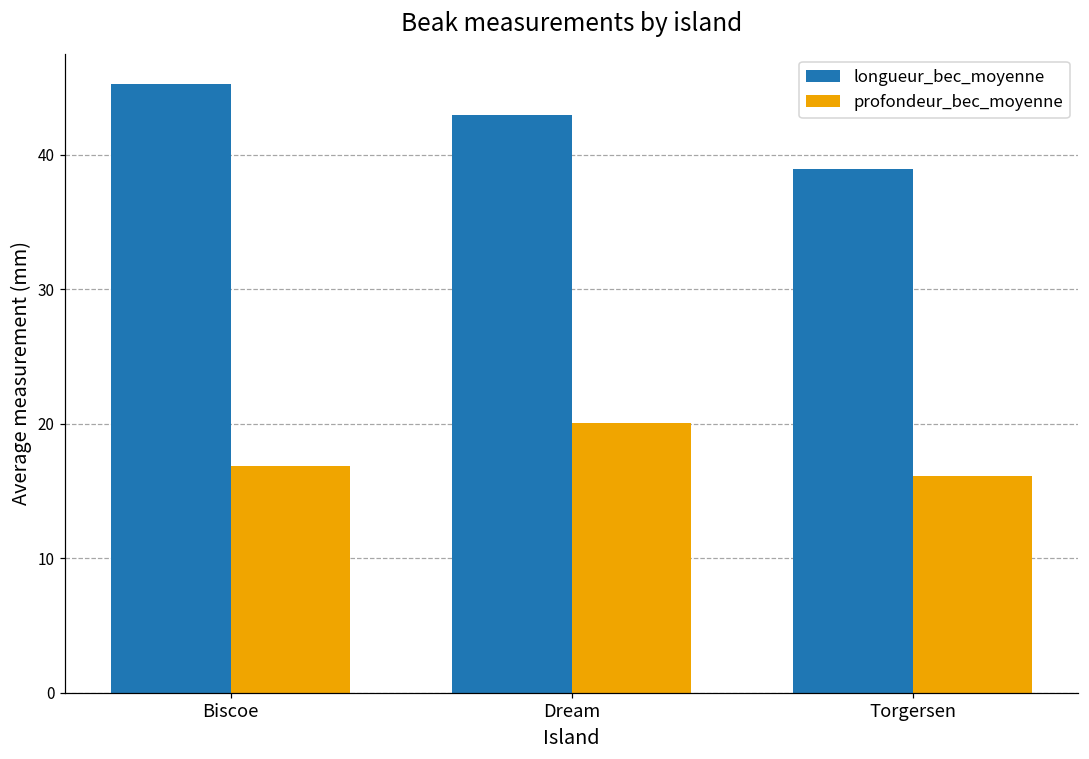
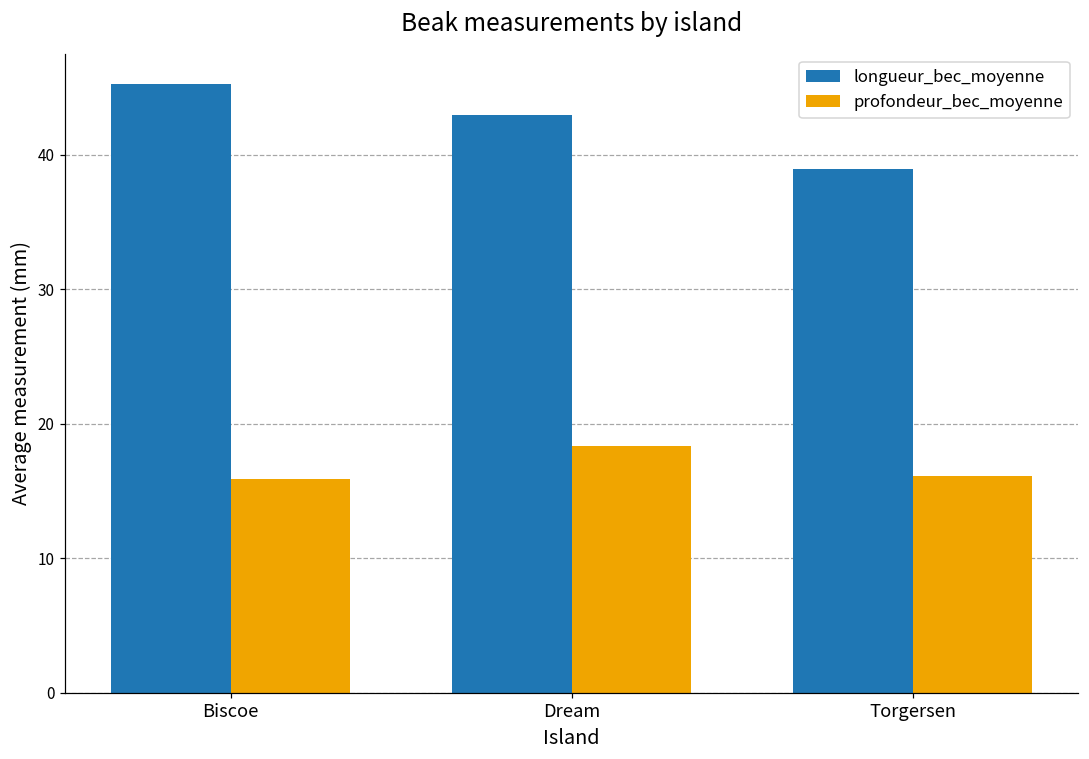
profondeur_bec_moyenne, Biscoe: 16.8 -> 15.9
profondeur_bec_moyenne, Dream: 20.1 -> 18.3
